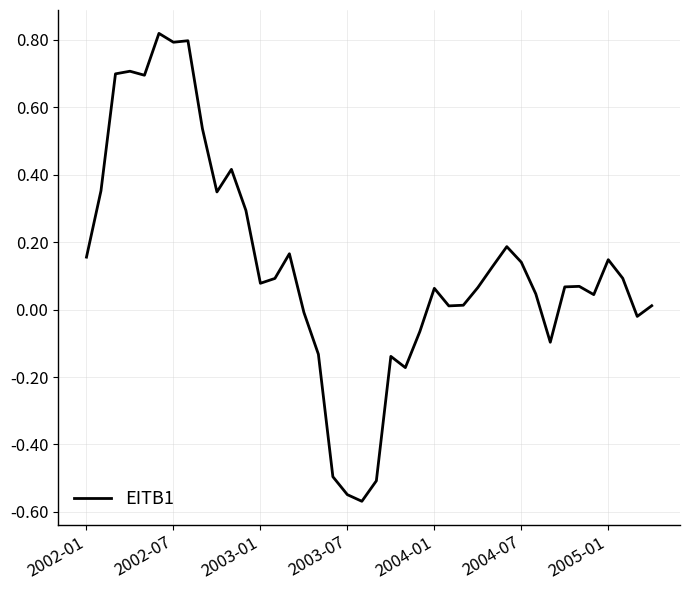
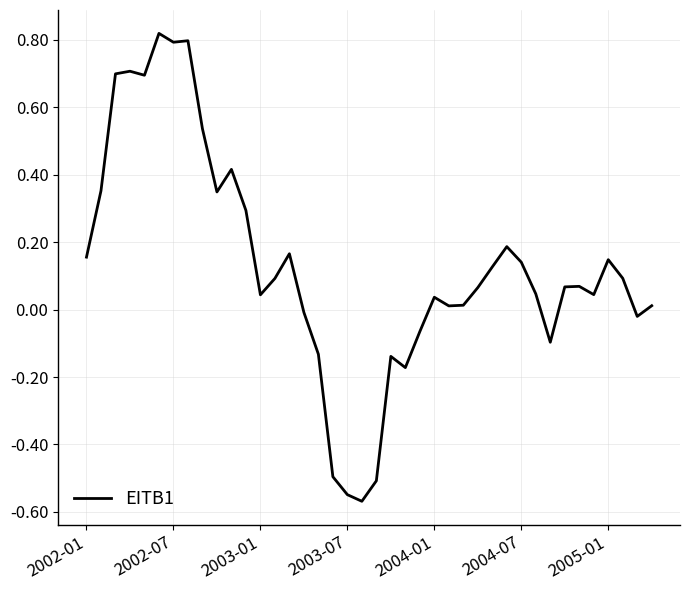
2003-01: 0.08 -> 0.04
2004-01: 0.06 -> 0.04
